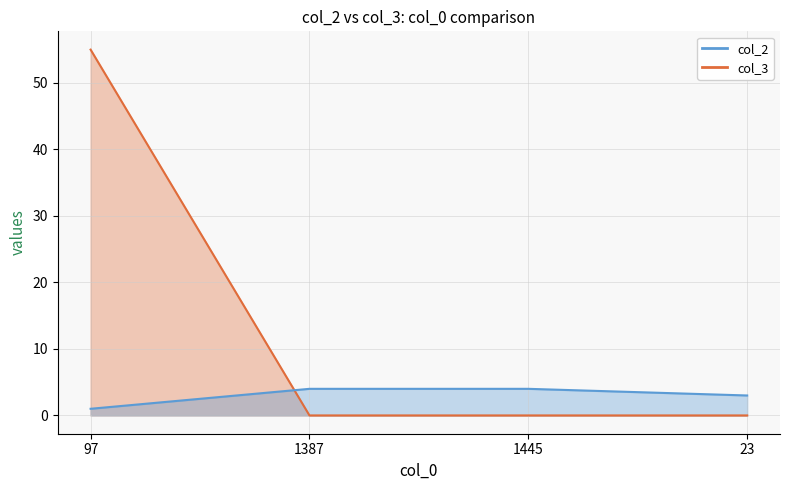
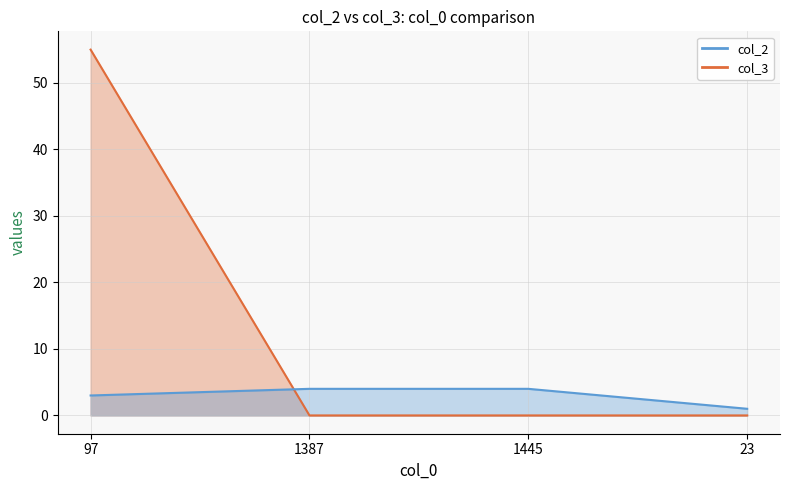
col_2, 97: 1 -> 3
col_2, 23: 3 -> 1
